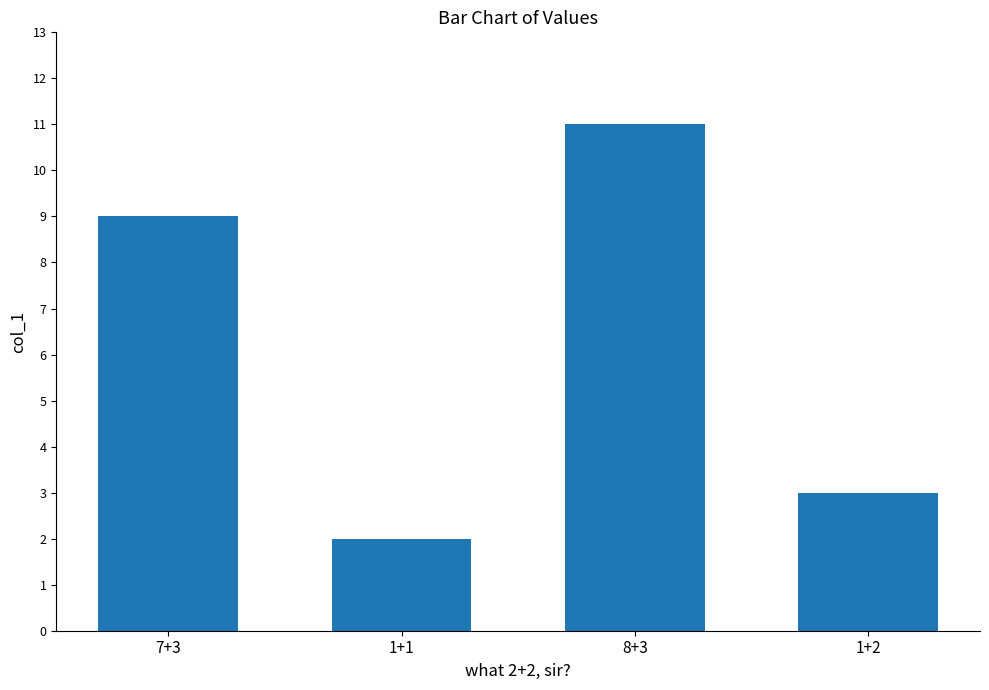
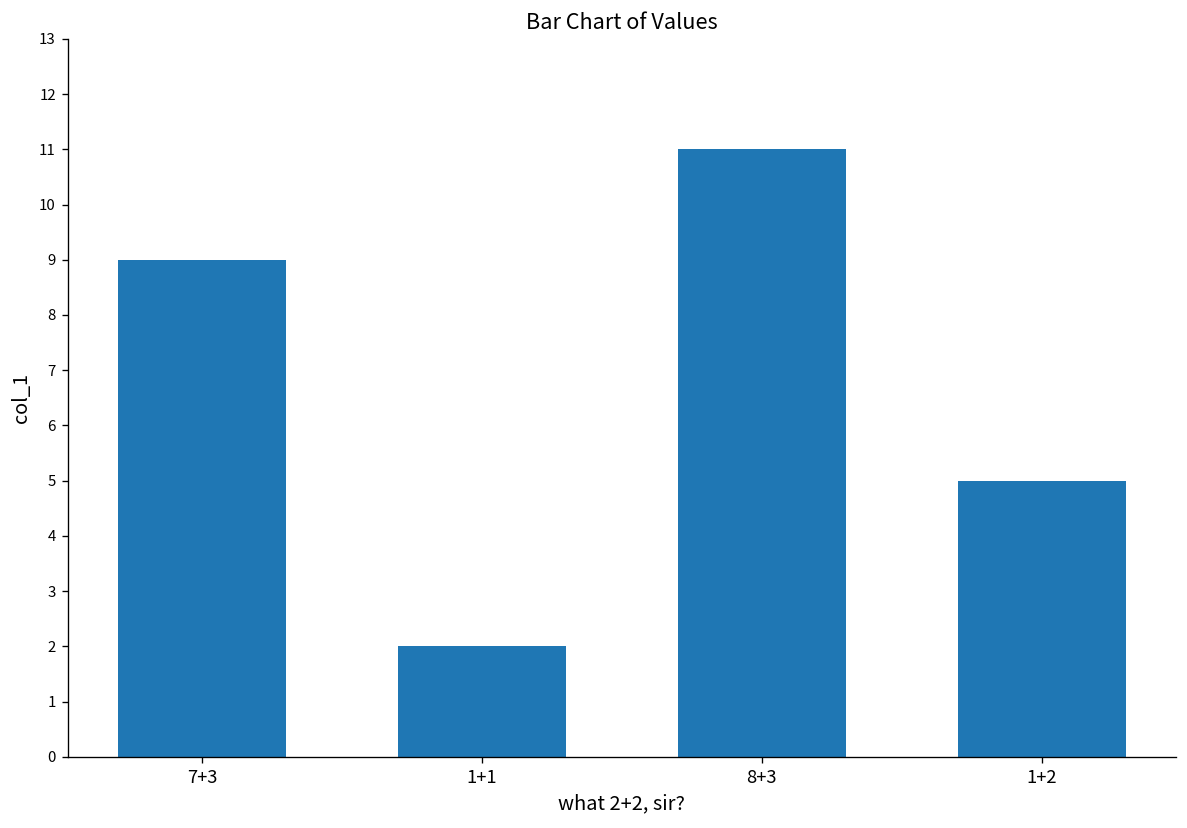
1+2: 3 -> 5
